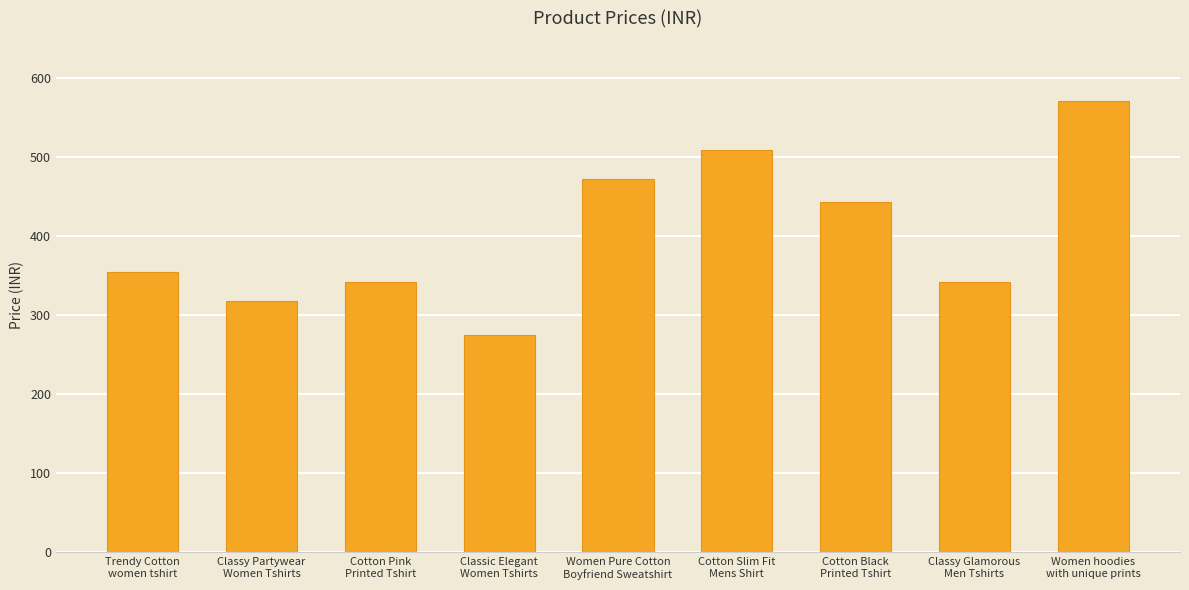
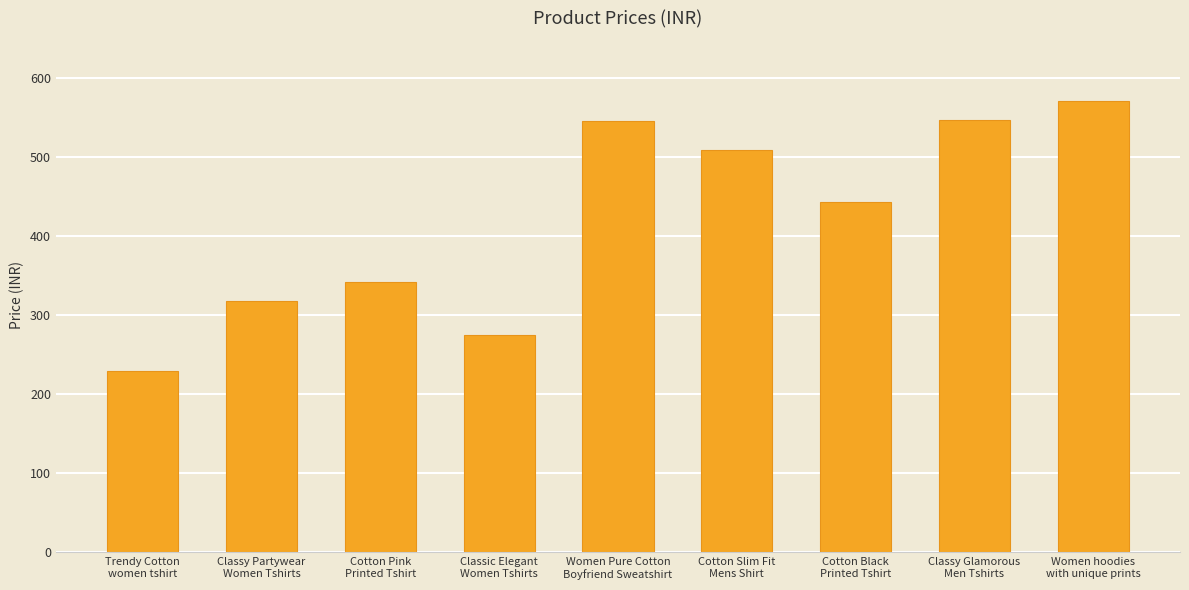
Trendy Cotton women tshirt: 360 -> 230
Women Pure Cotton Boyfriend Sweatshirt: 470 -> 550
Classy Glamorous Men Tshirts: 340 -> 550
